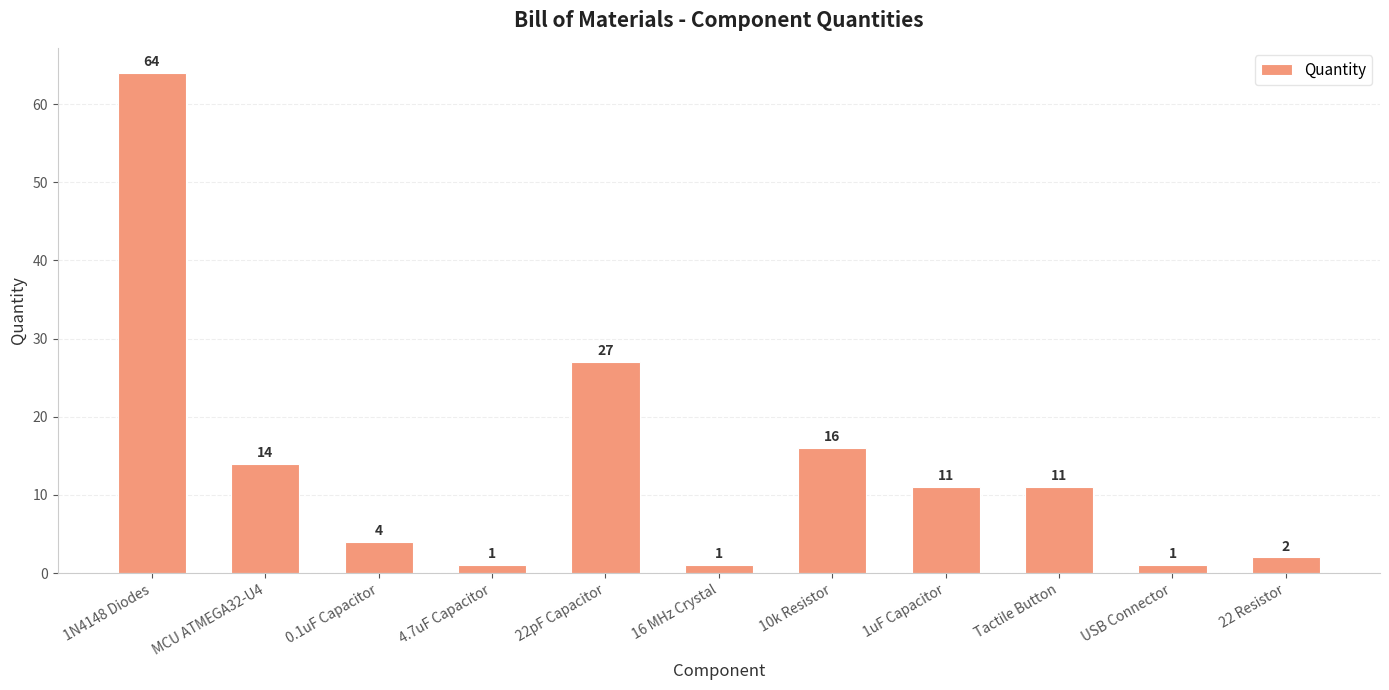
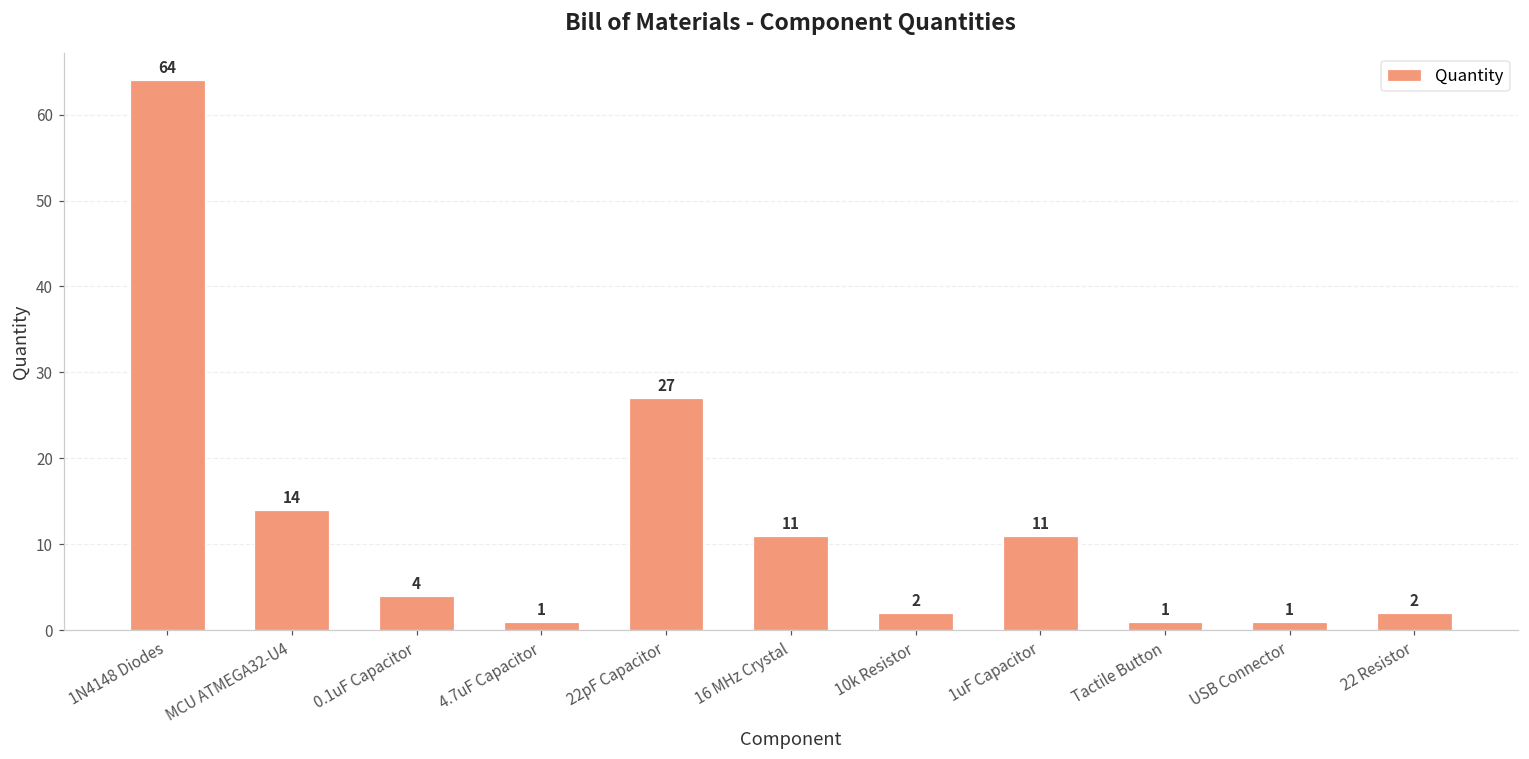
16 MHz Crystal: 1 -> 11
10k Resistor: 16 -> 2
Tactile Button: 11 -> 1
